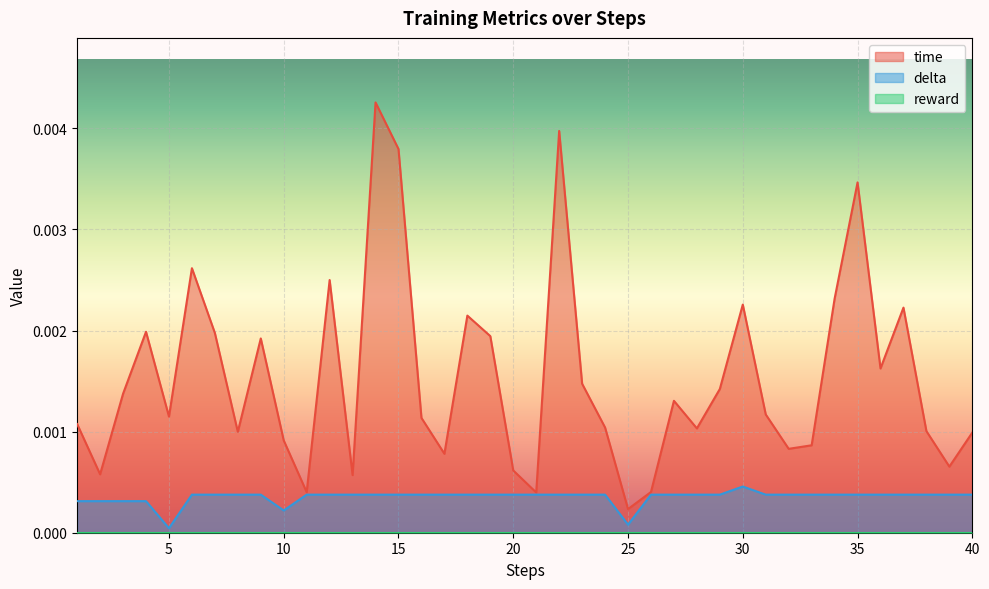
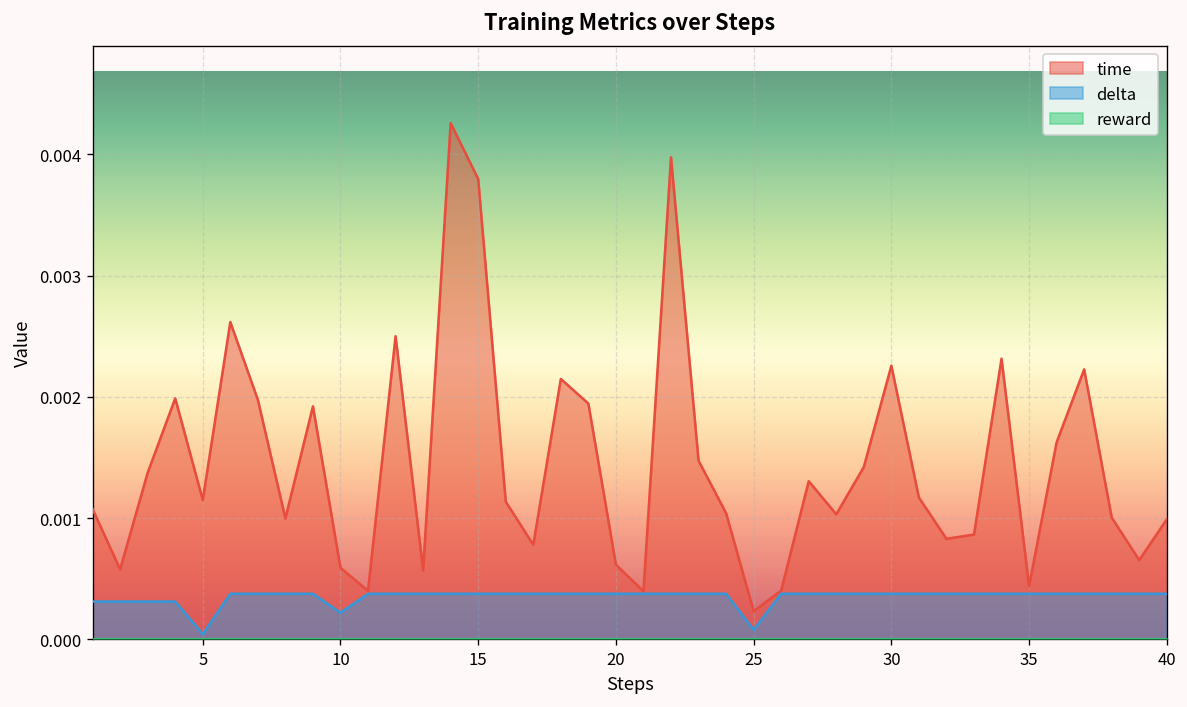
time, 10: 0.00091 -> 0.00059
delta, 30: 0.00046 -> 0.00038
time, 35: 0.00347 -> 0.00044
